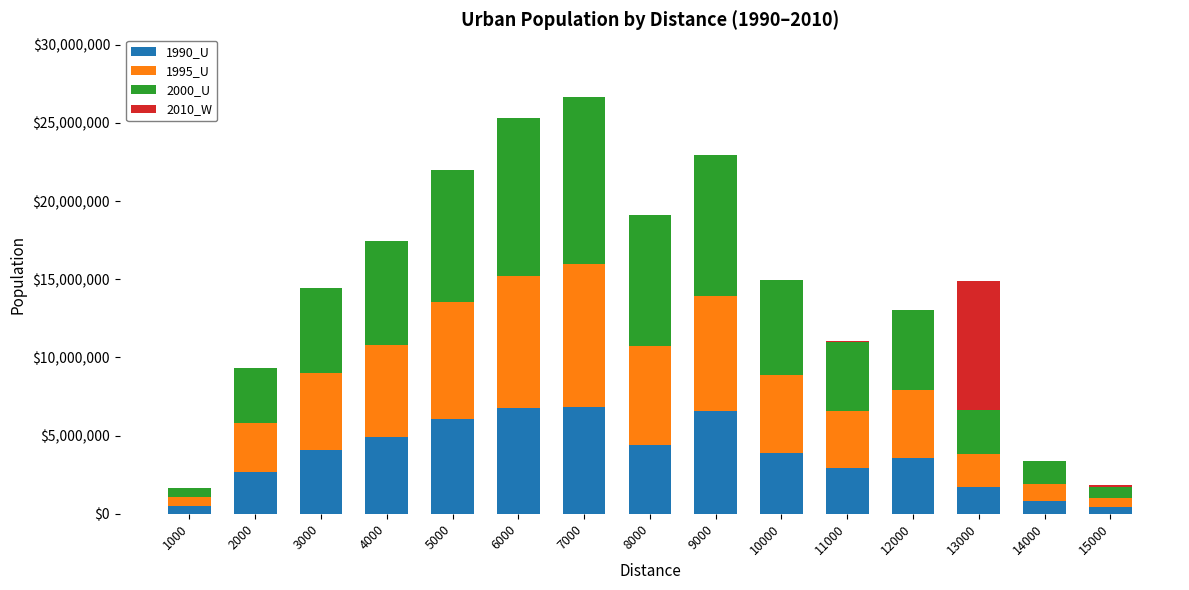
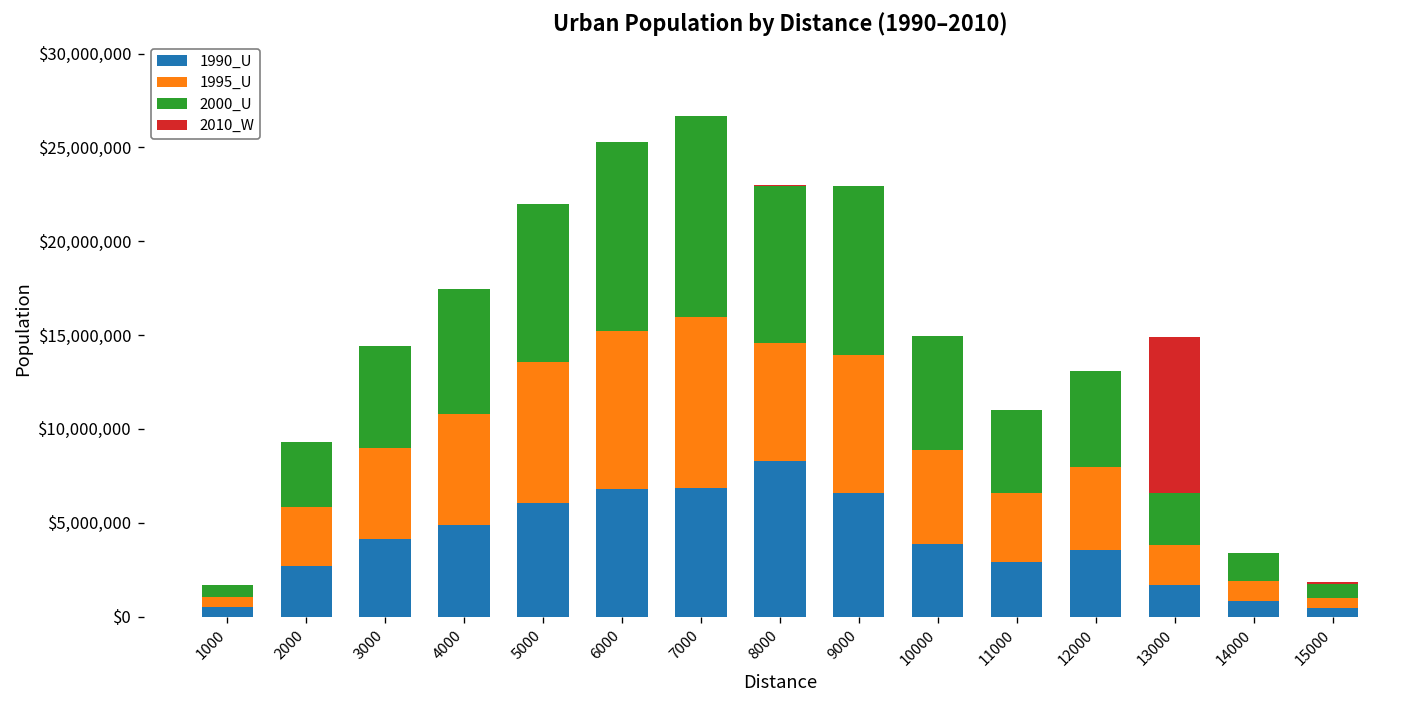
1990_U, 8000: $4,400,000 -> $8,300,000
